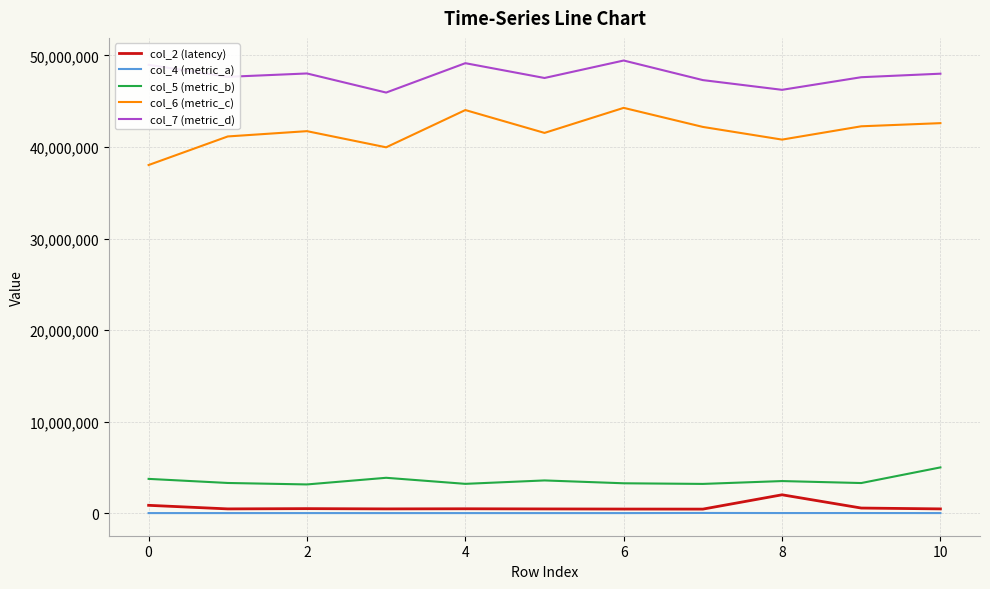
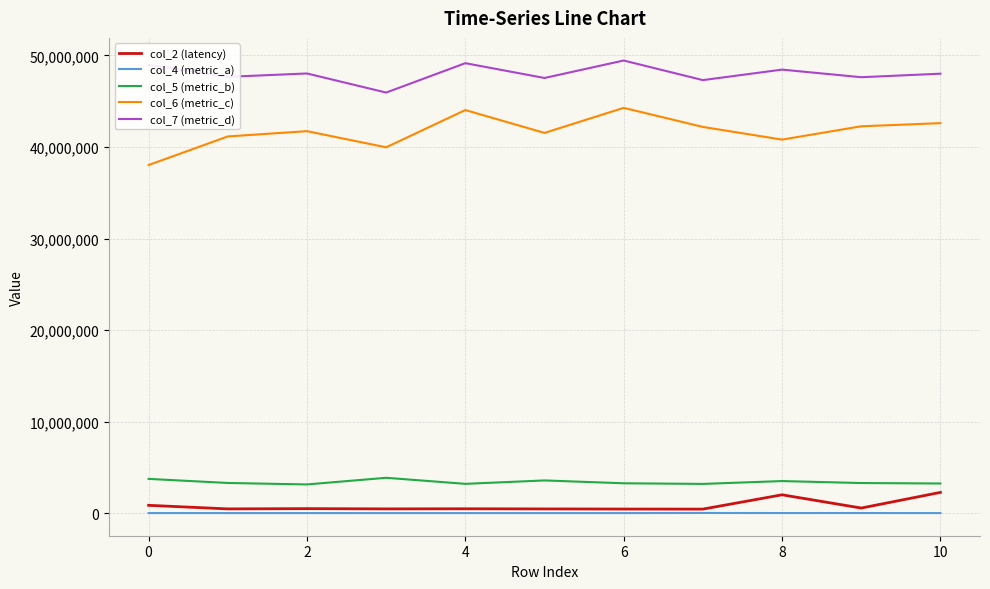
col_7 (metric_d), 8: 46,000,000 -> 48,000,000
col_2 (latency), 10: 0 -> 2,000,000
col_5 (metric_b), 10: 5,000,000 -> 3,000,000
